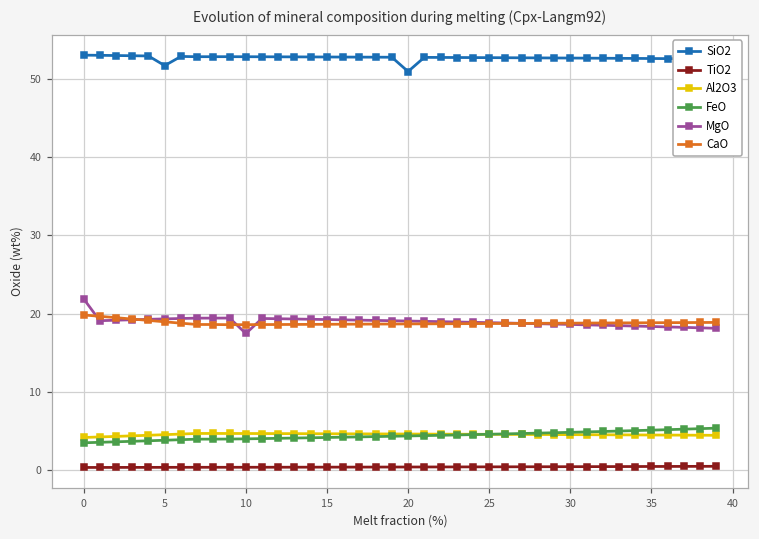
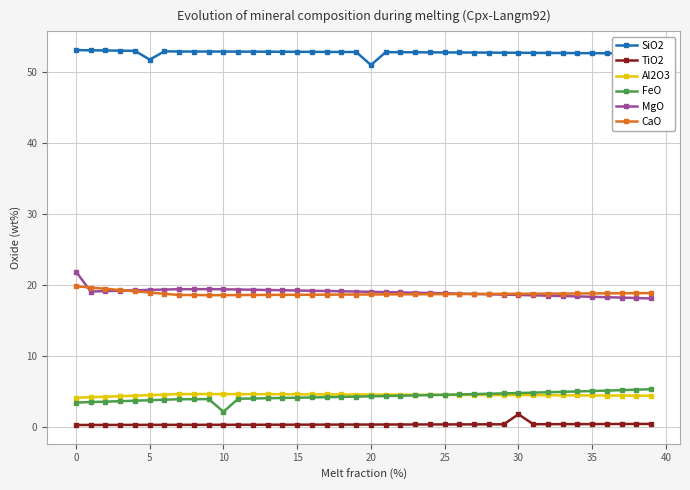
FeO, 10: 4 -> 2
MgO, 10: 17 -> 19
TiO2, 30: 0 -> 2
